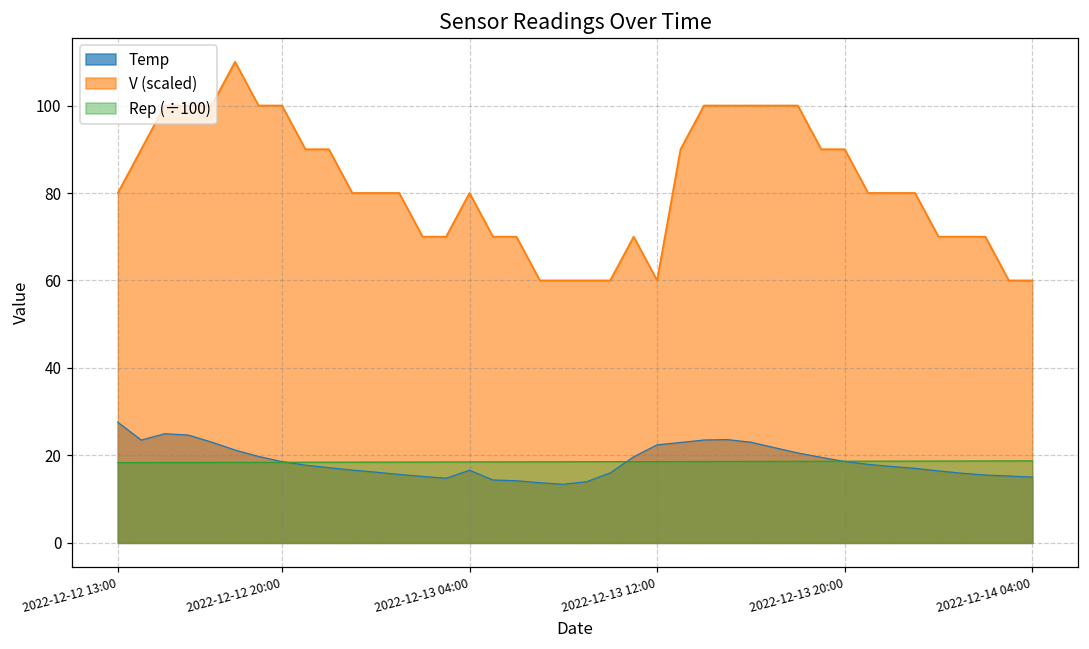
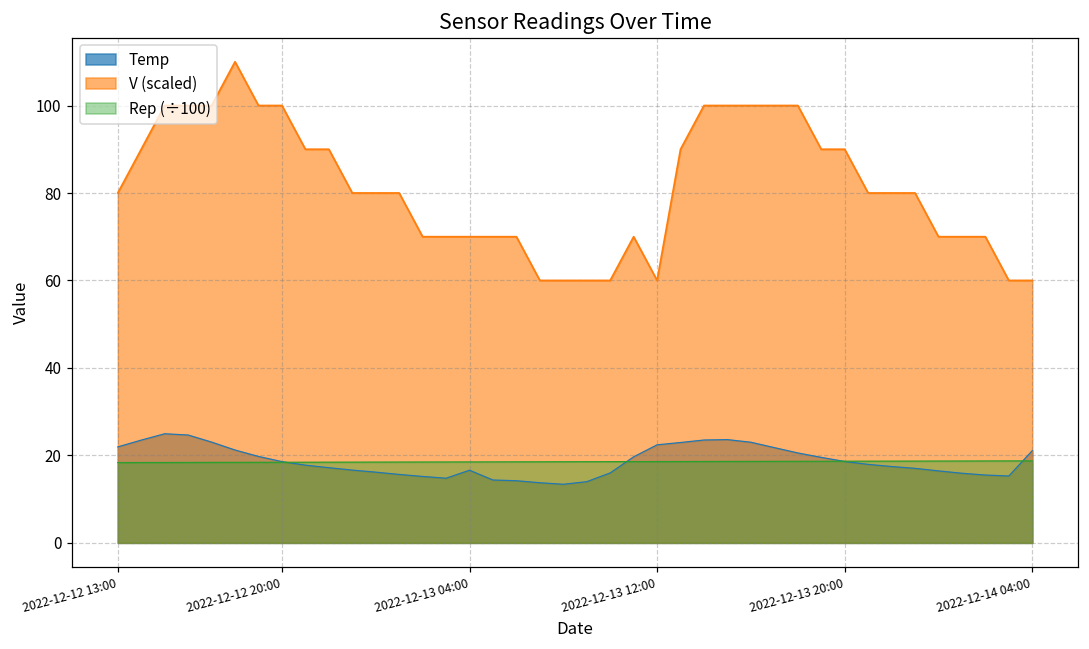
Temp, 2022-12-12 13:00: 28 -> 22
V (scaled), 2022-12-13 04:00: 80 -> 70
Temp, 2022-12-14 04:00: 15 -> 21
